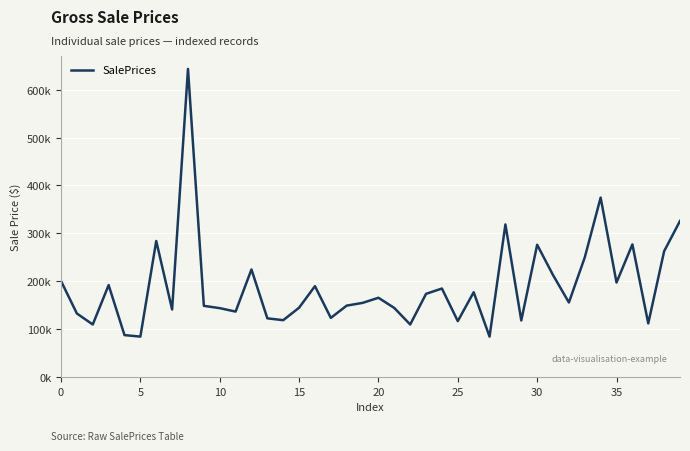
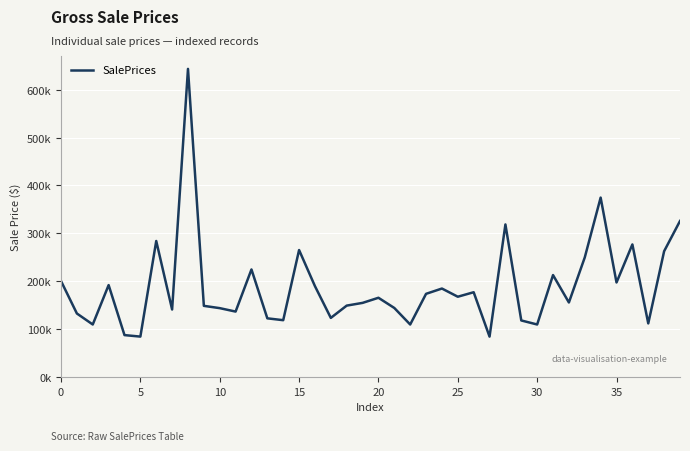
15: 140000 -> 270000
25: 120000 -> 170000
30: 280000 -> 110000
